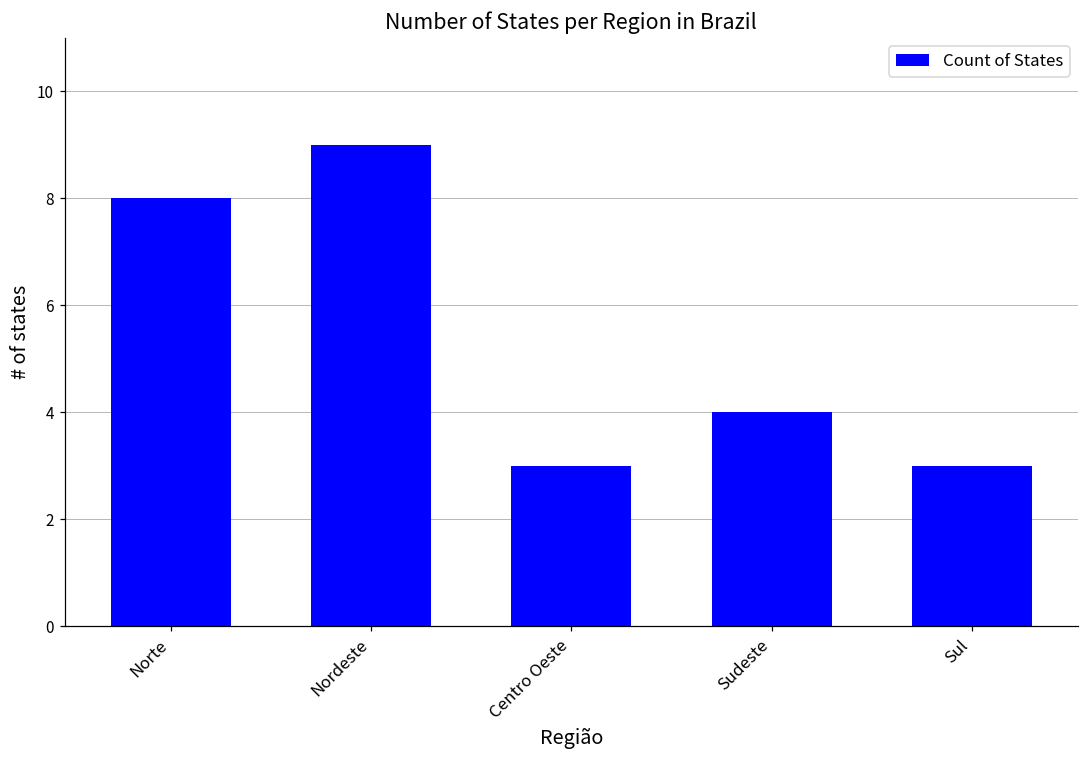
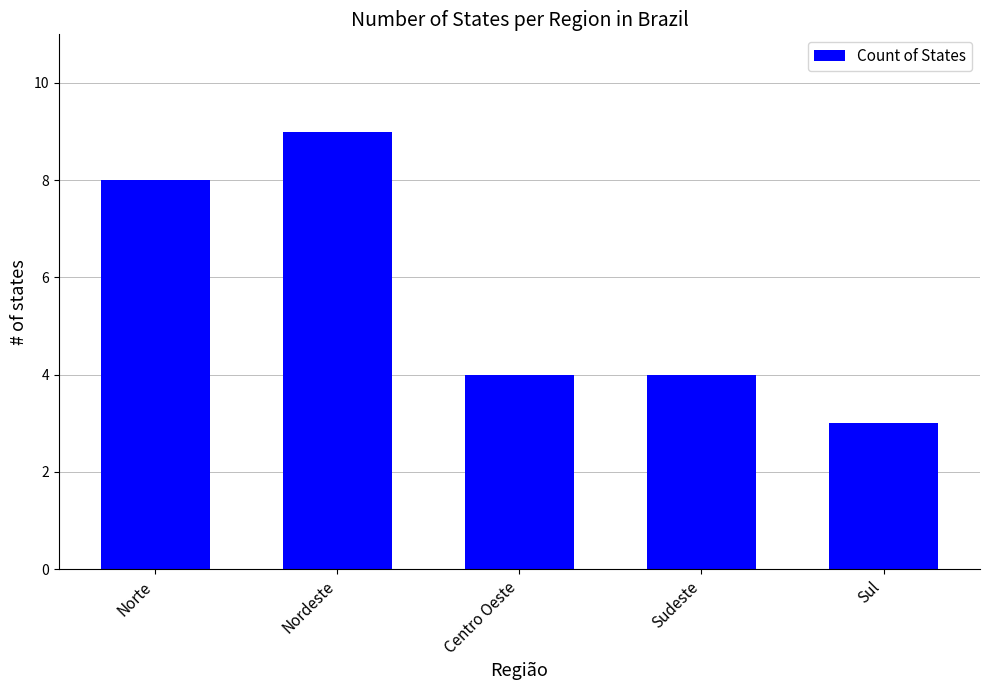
Centro Oeste: 3 -> 4
